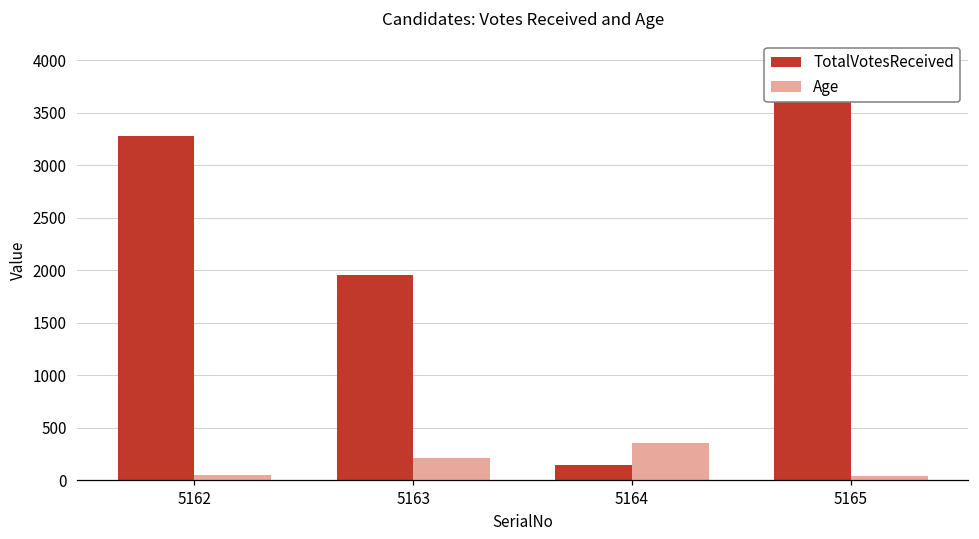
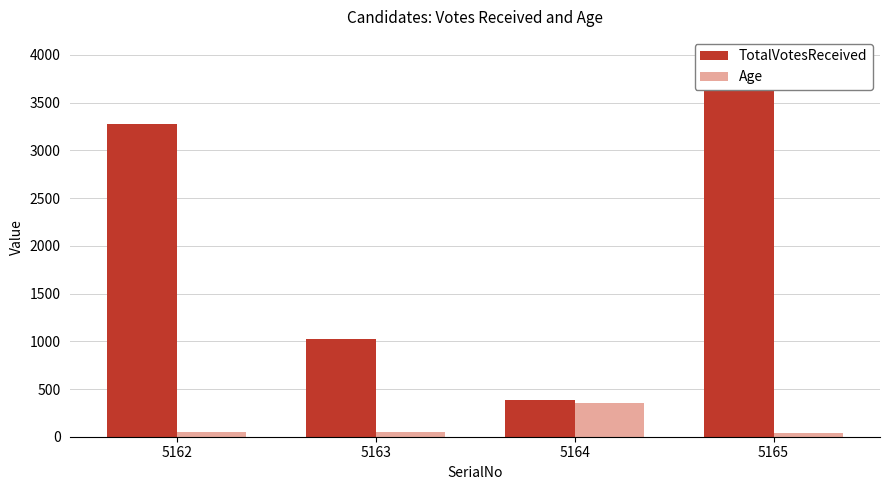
TotalVotesReceived, 5163: 2000 -> 1000
Age, 5163: 200 -> 100
TotalVotesReceived, 5164: 100 -> 400
